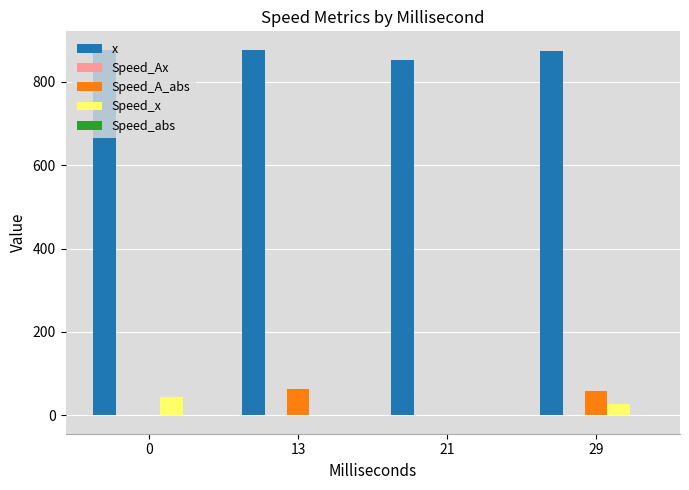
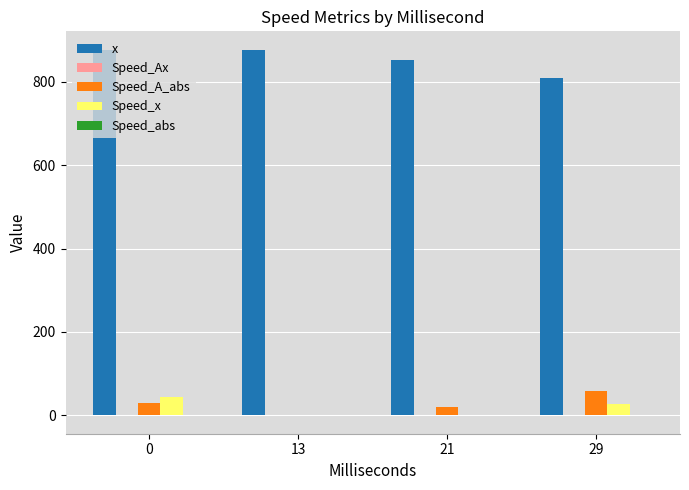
Speed_A_abs, 0: 0 -> 30
Speed_A_abs, 13: 60 -> 0
Speed_A_abs, 21: 0 -> 20
x, 29: 870 -> 810
